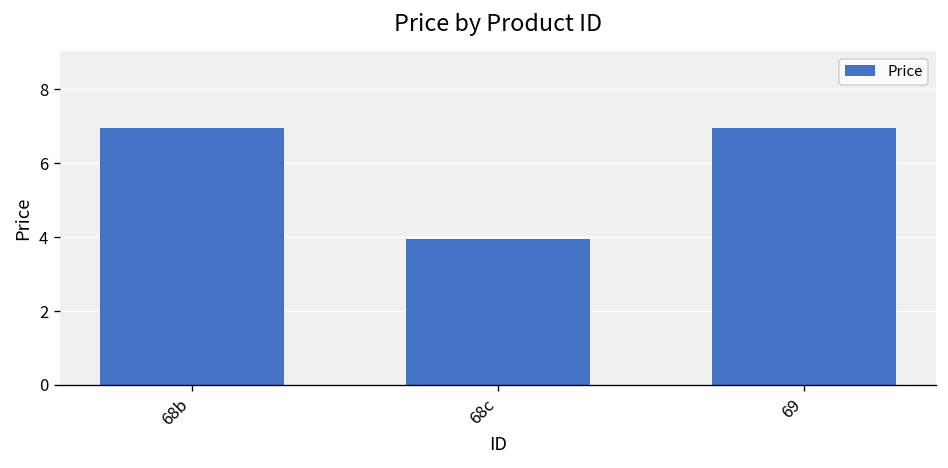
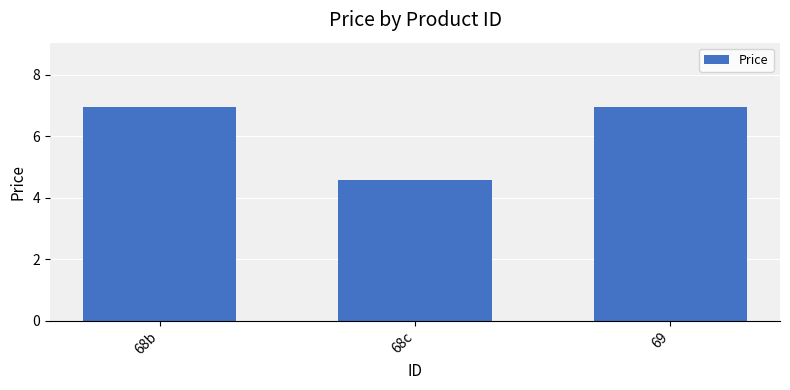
68c: 4.0 -> 4.6
